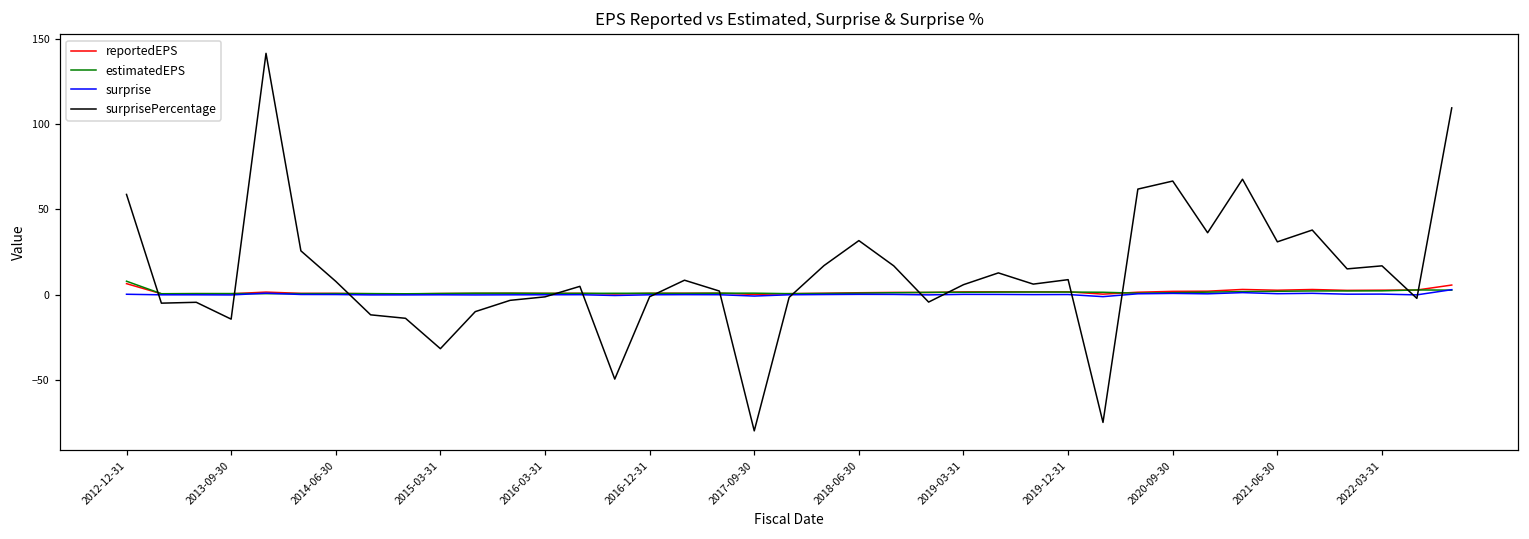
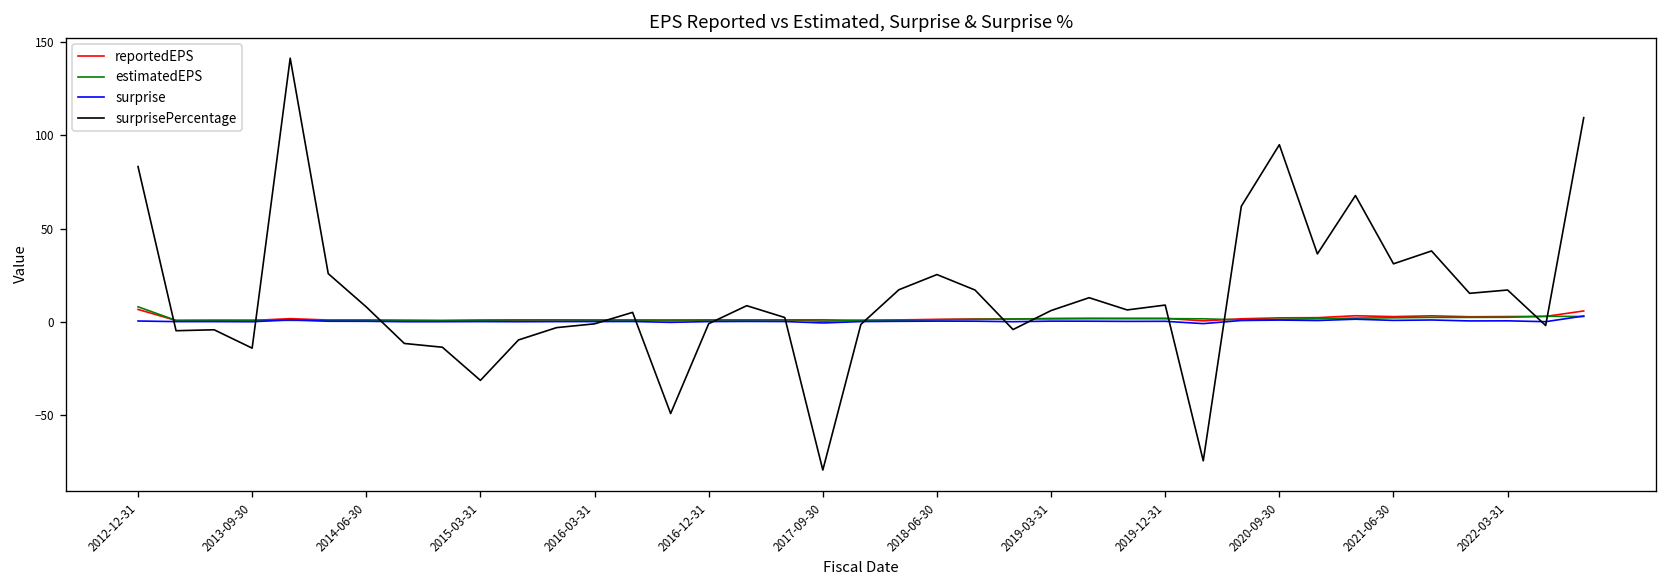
surprisePercentage, 2012-12-31: 59 -> 83
surprisePercentage, 2018-06-30: 32 -> 25
surprisePercentage, 2020-09-30: 67 -> 95
